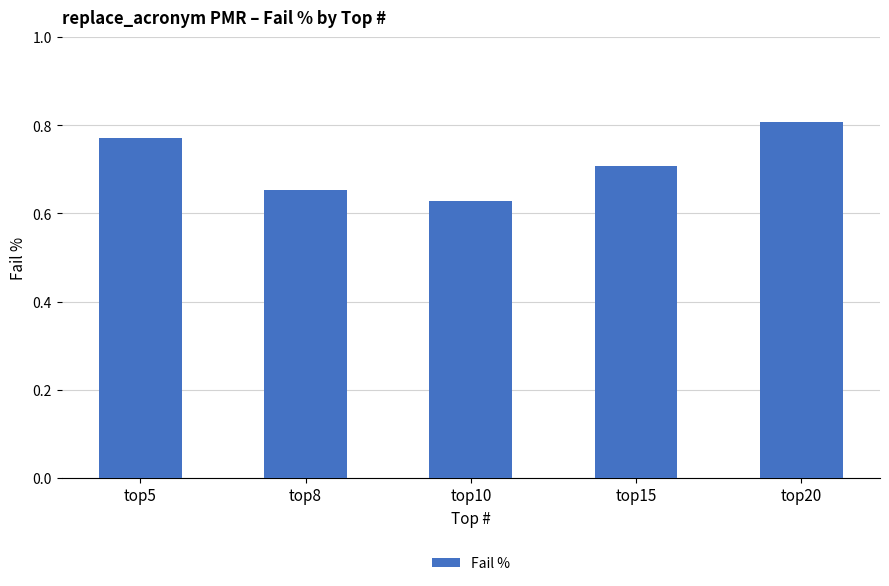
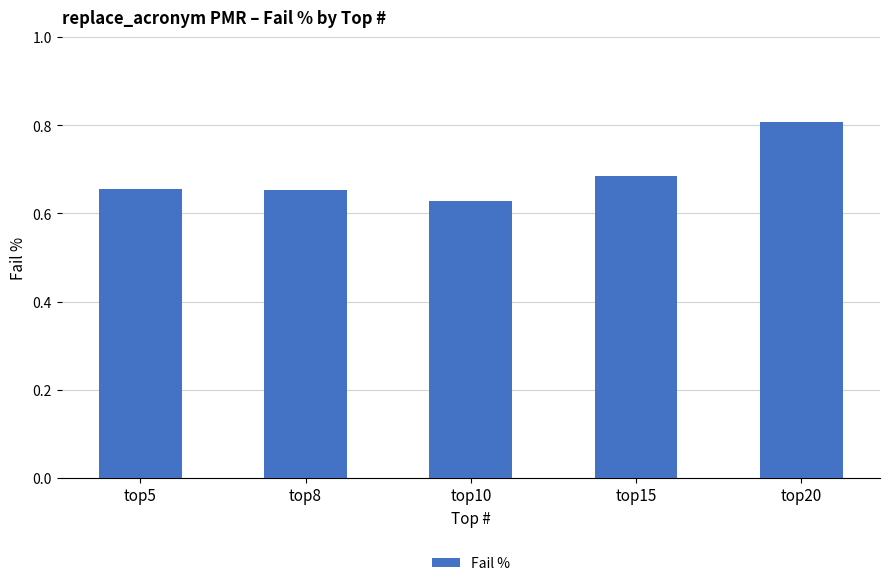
top5: 0.77 -> 0.65
top15: 0.71 -> 0.68
